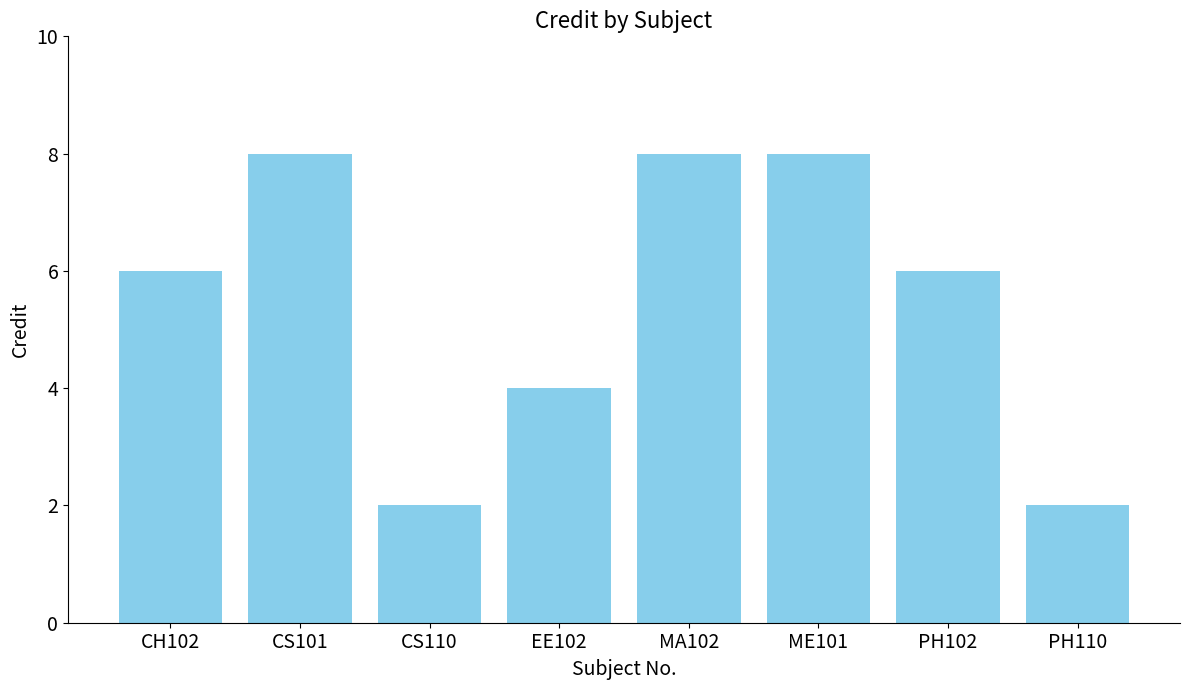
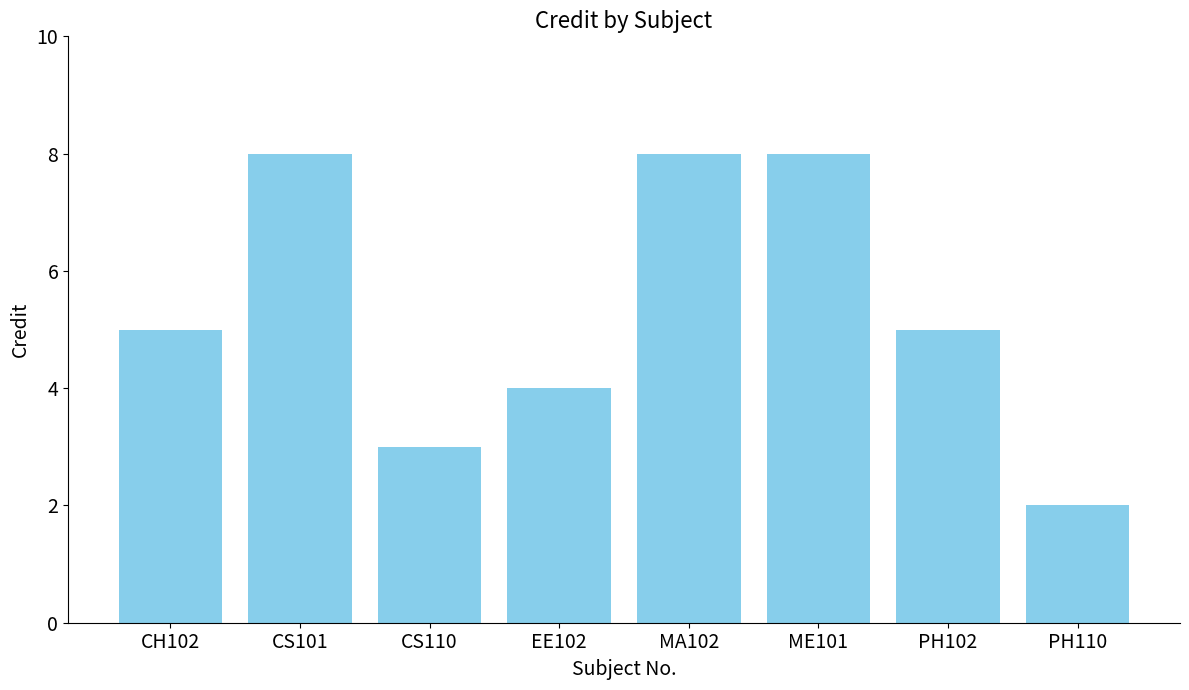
CH102: 6 -> 5
CS110: 2 -> 3
PH102: 6 -> 5
